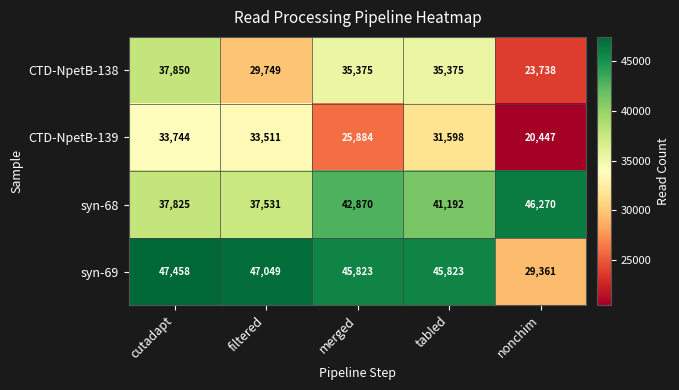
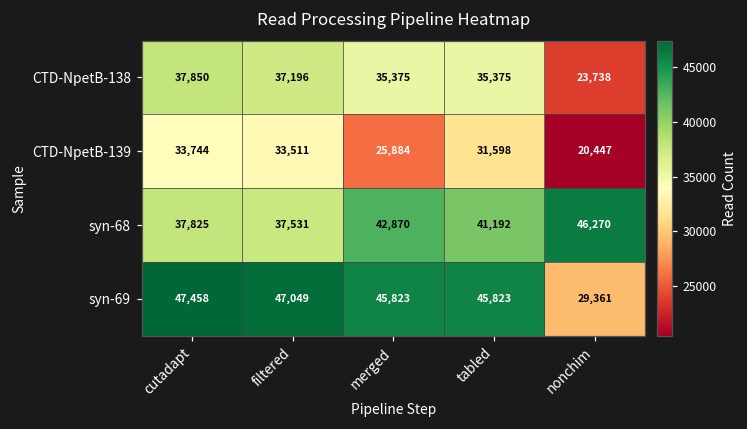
CTD-NpetB-138, filtered: 29,749 -> 37,196
